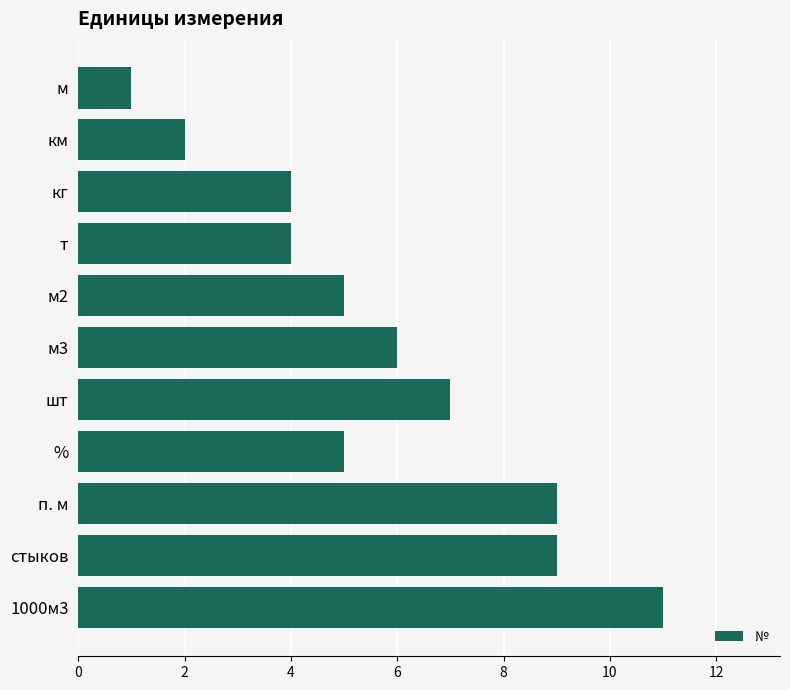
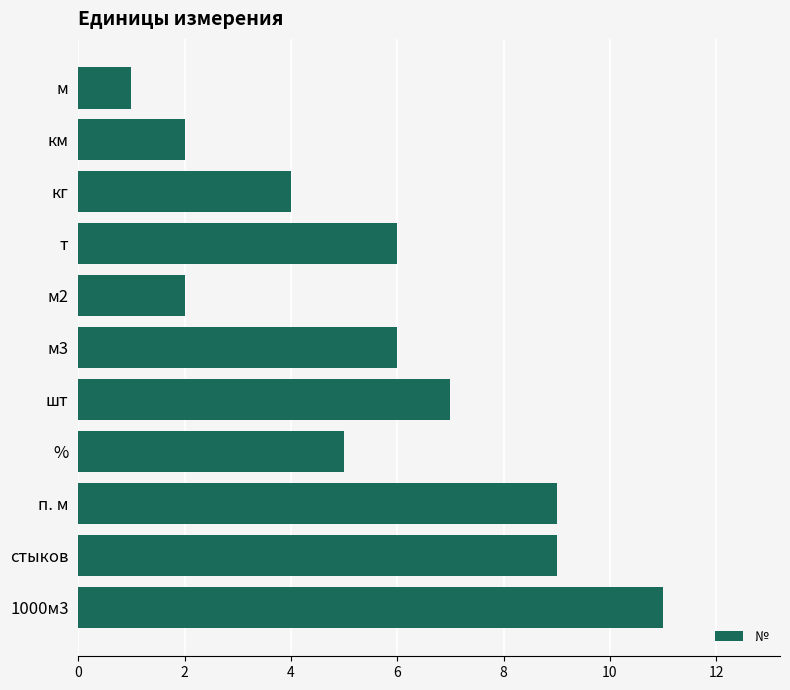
т: 4 -> 6
м2: 5 -> 2
